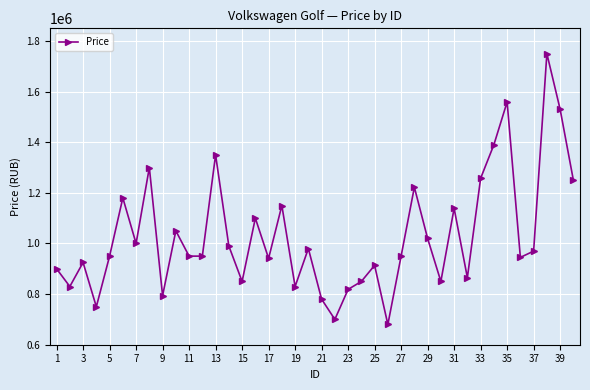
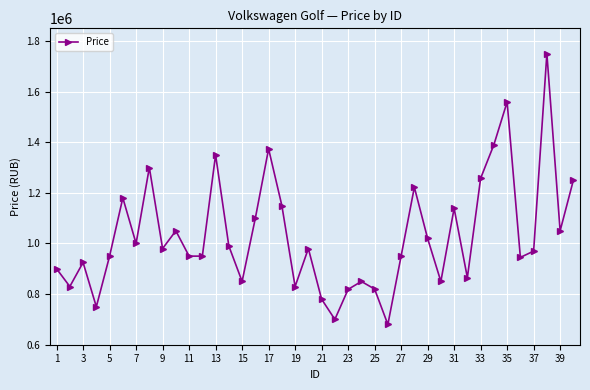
9: 790000 -> 980000
17: 940000 -> 1370000
25: 910000 -> 820000
39: 1530000 -> 1050000
